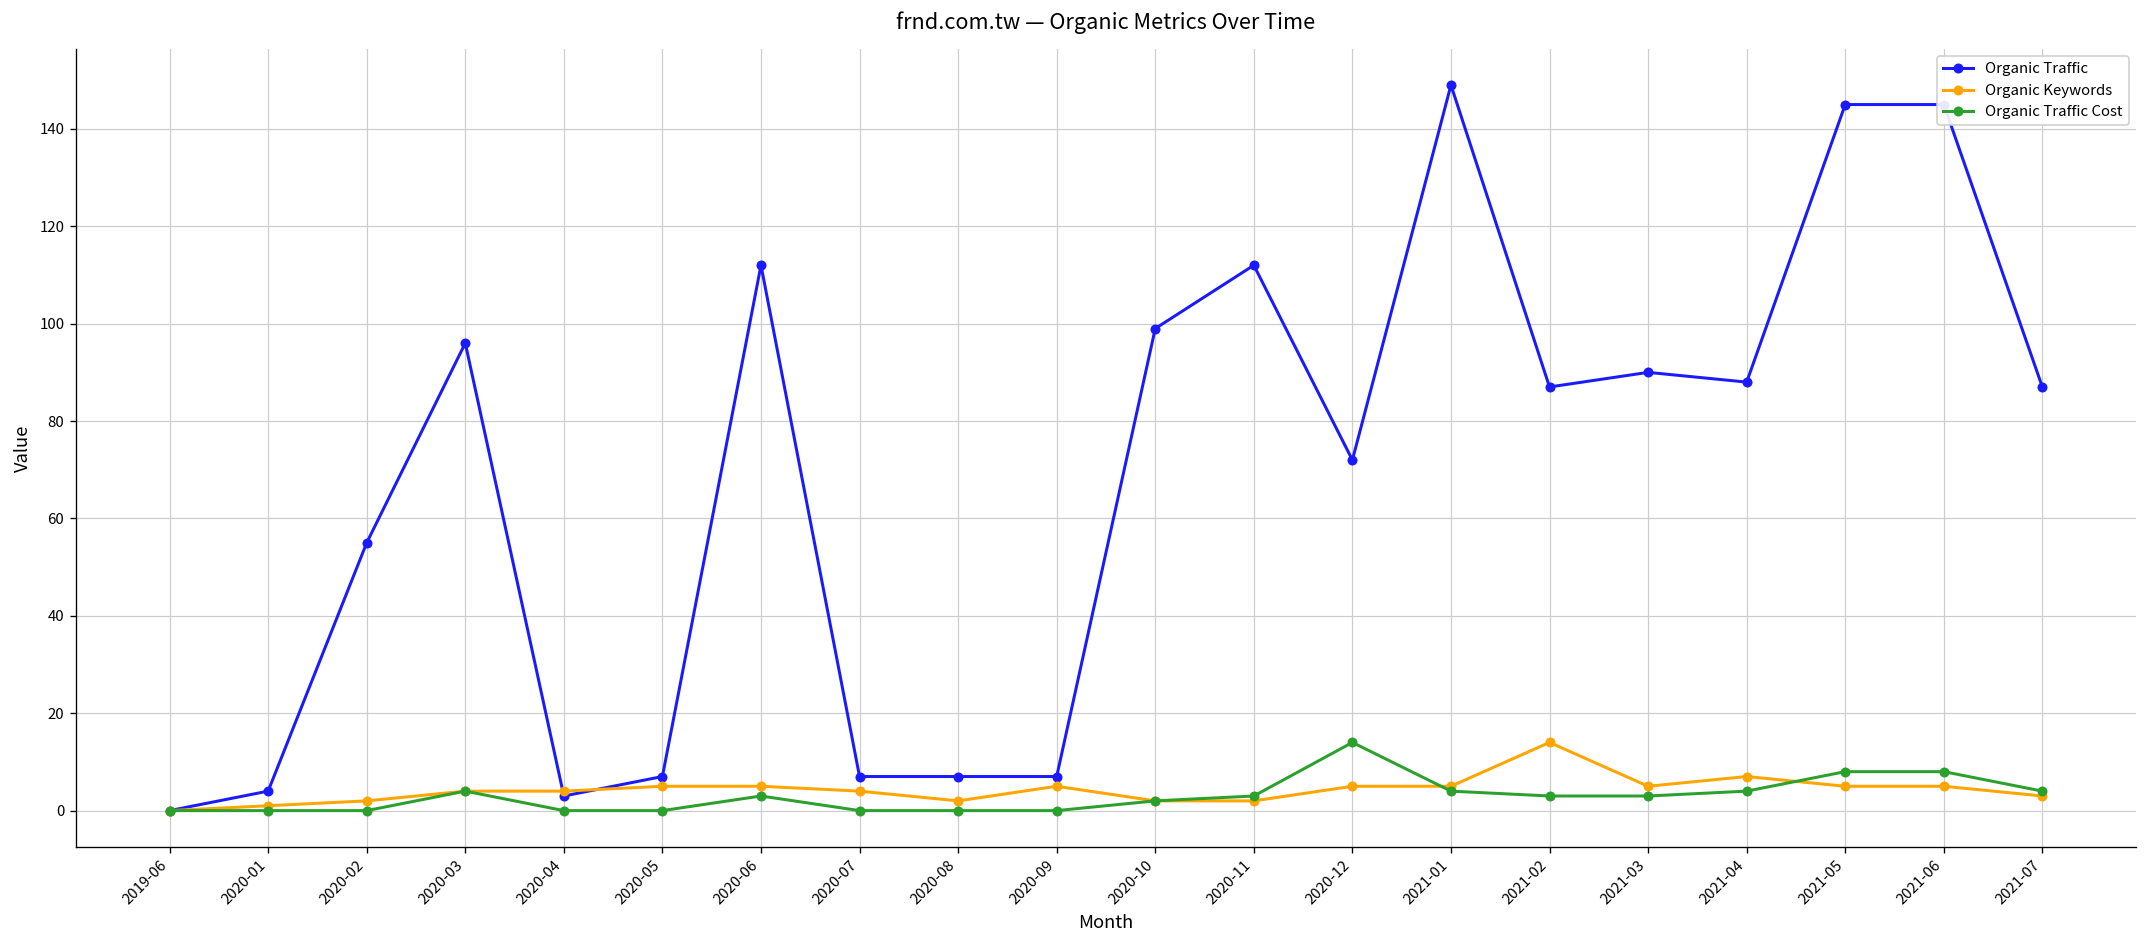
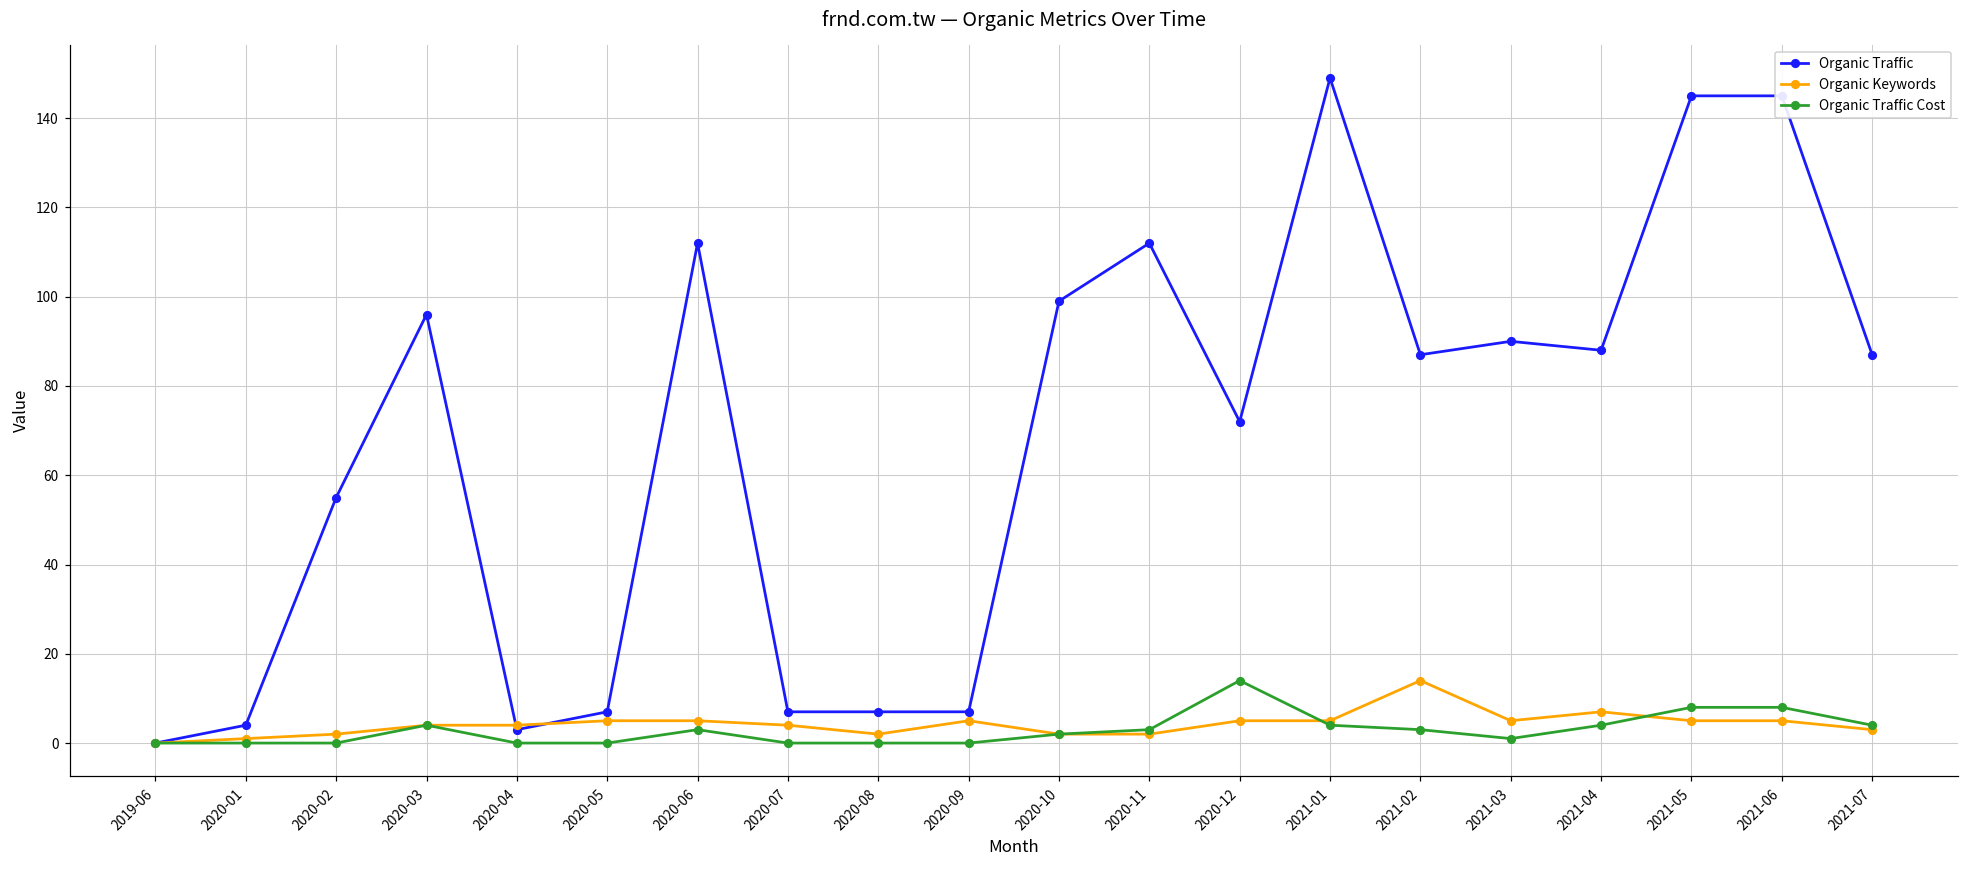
Organic Traffic Cost, 2021-03: 3 -> 1
